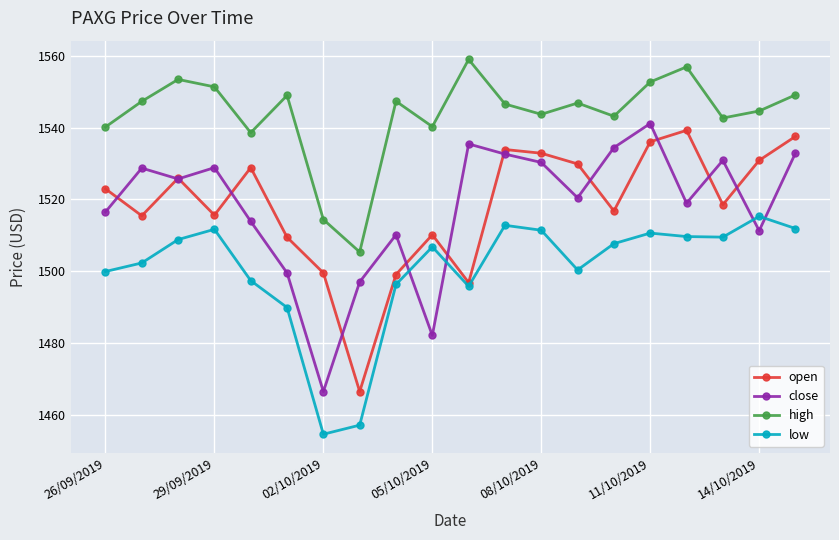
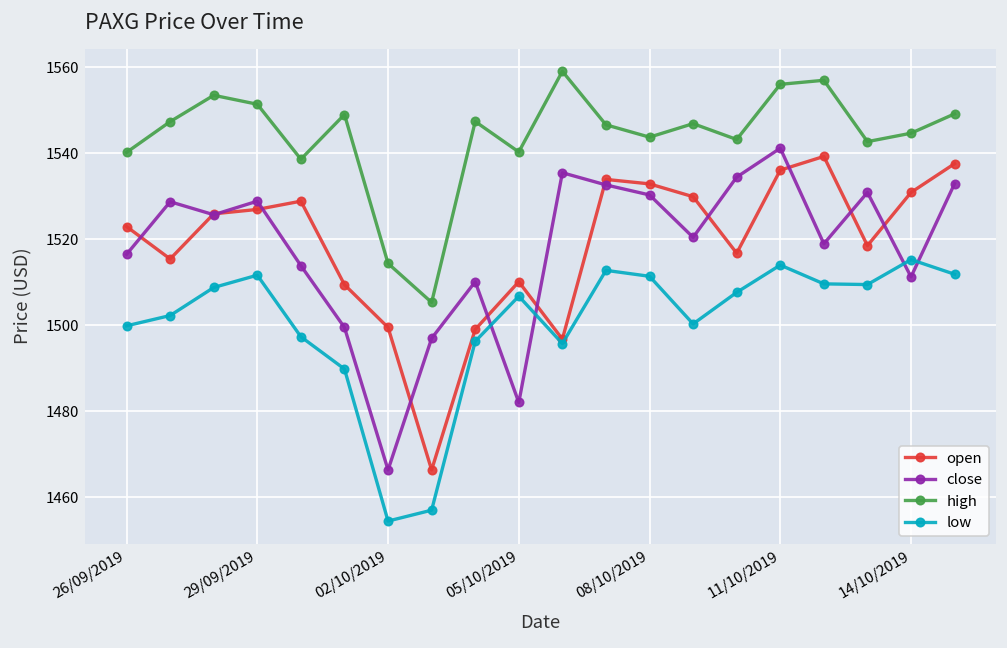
open, 29/09/2019: 1516 -> 1527
high, 11/10/2019: 1553 -> 1556
low, 11/10/2019: 1511 -> 1514
